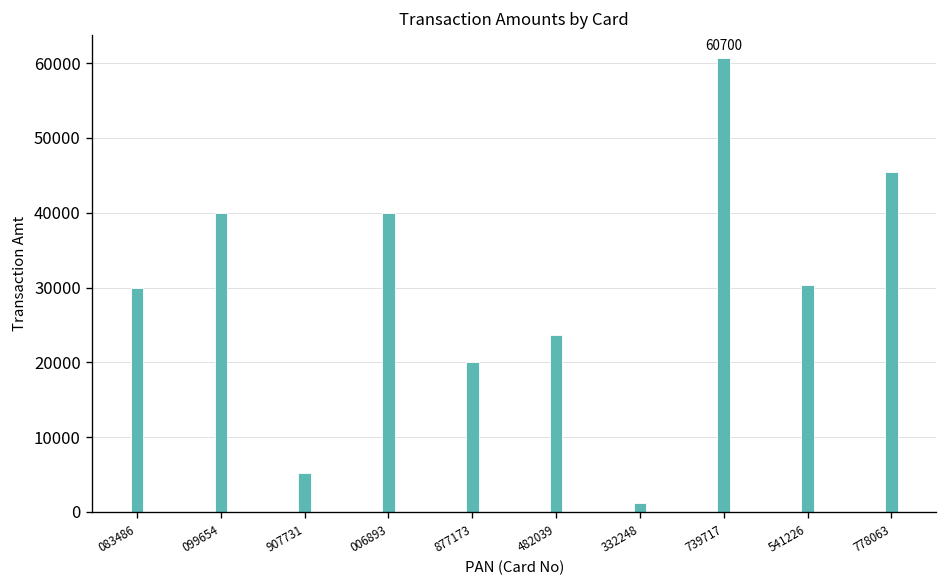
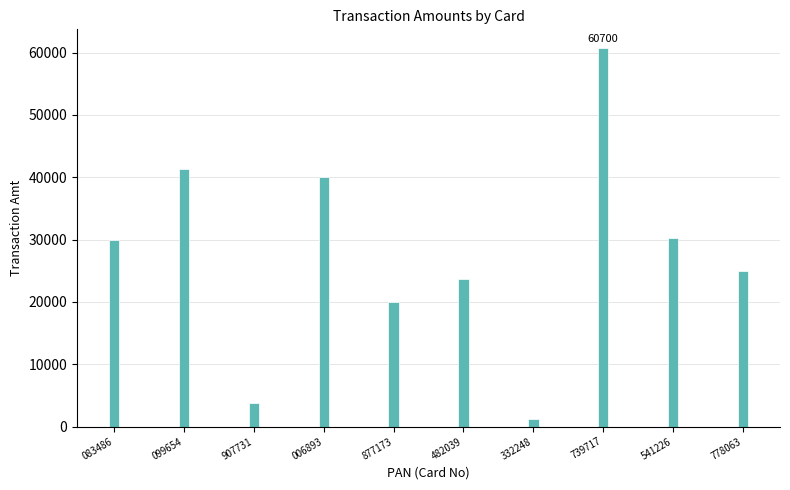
099654: 40000 -> 41000
907731: 5000 -> 4000
778063: 45000 -> 25000
